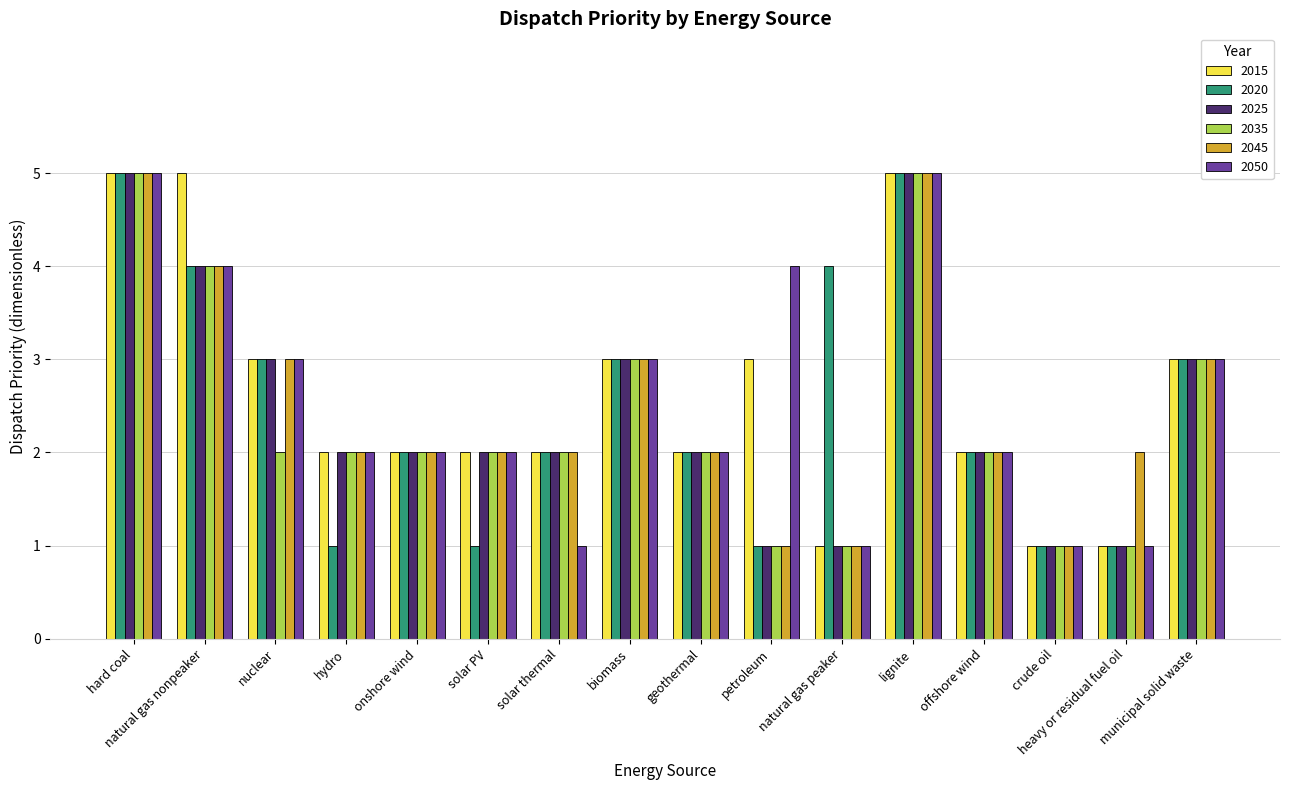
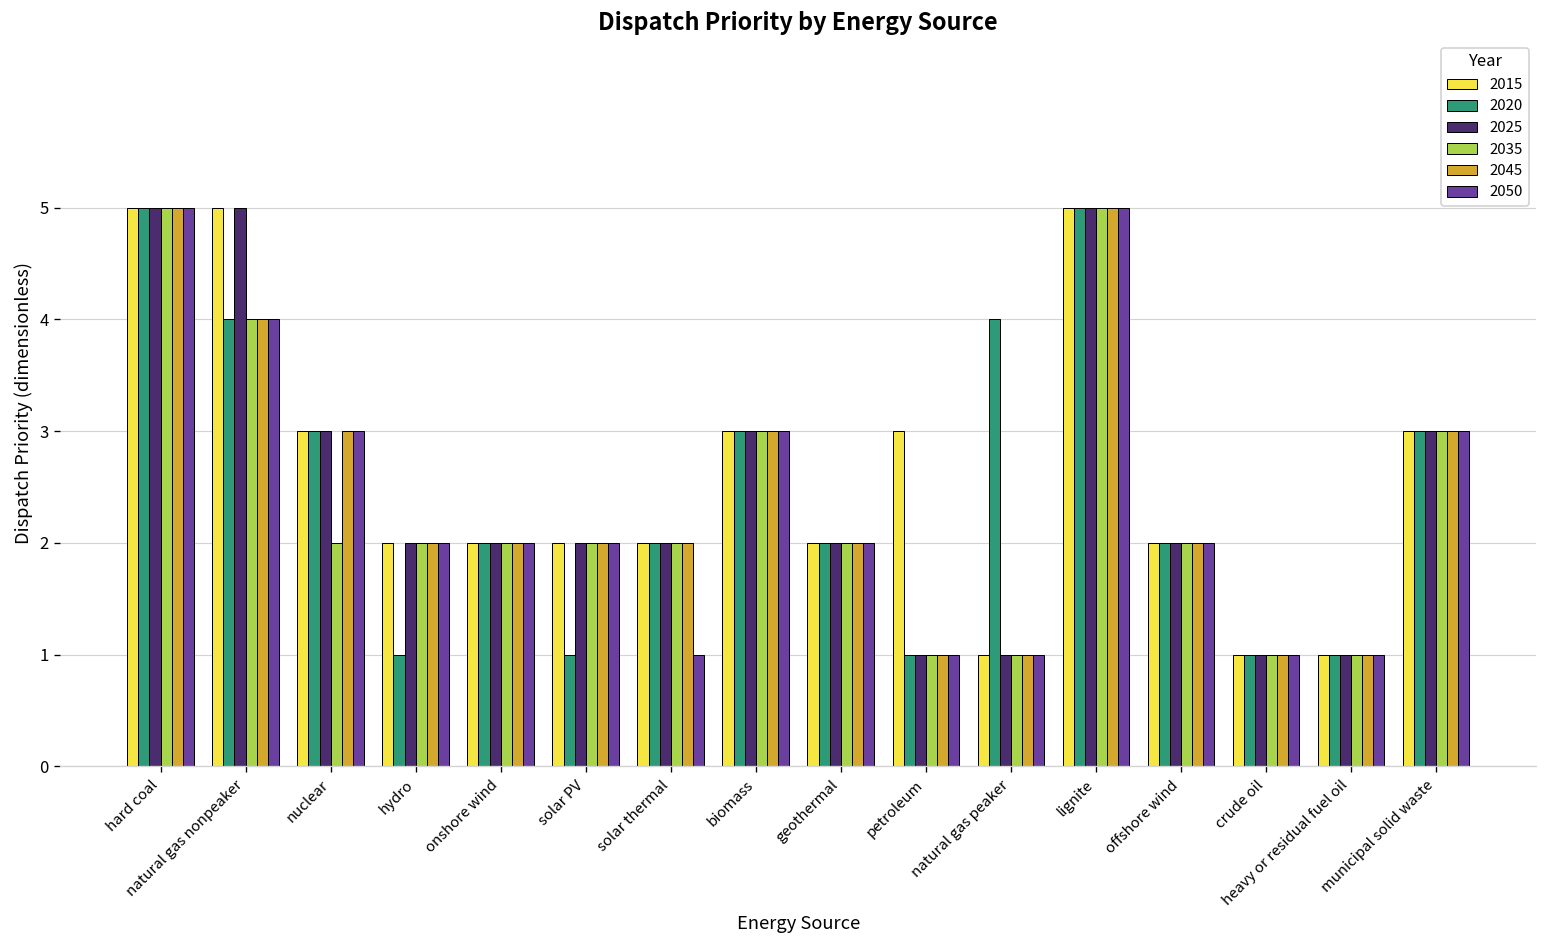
2025, natural gas nonpeaker: 4 -> 5
2050, petroleum: 4 -> 1
2045, heavy or residual fuel oil: 2 -> 1
